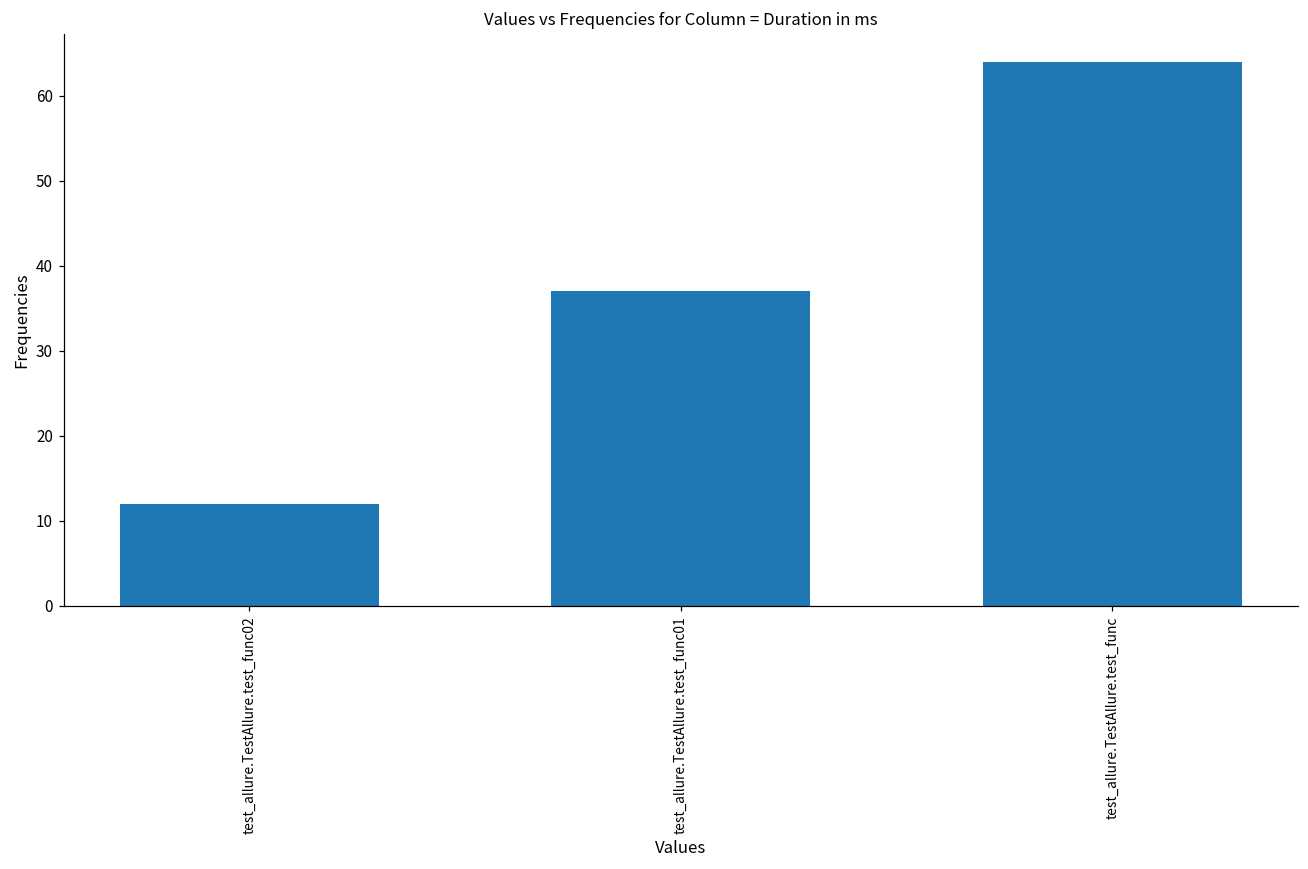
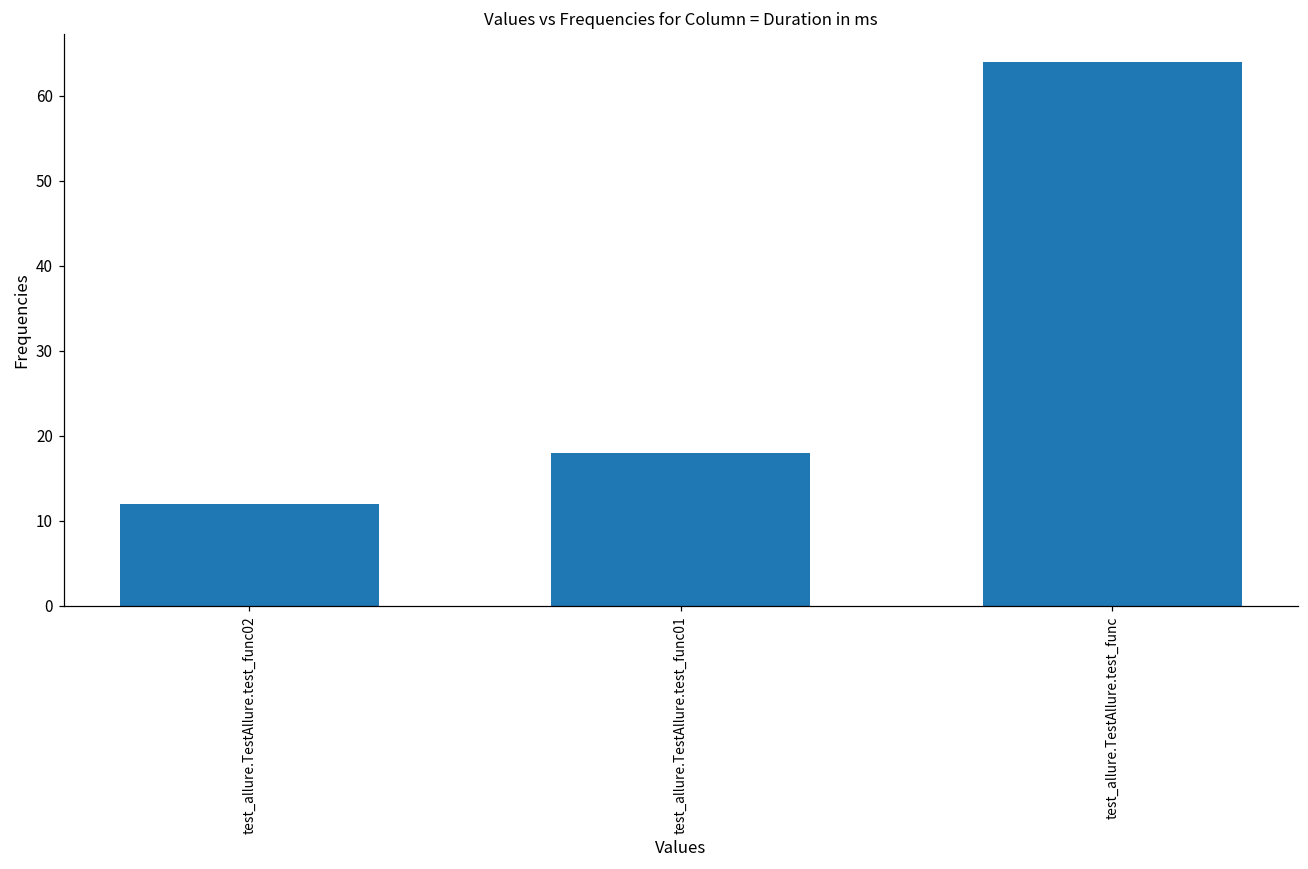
test_allure.TestAllure.test_func01: 37 -> 18
